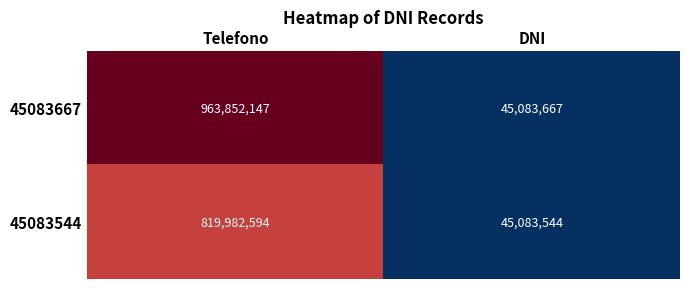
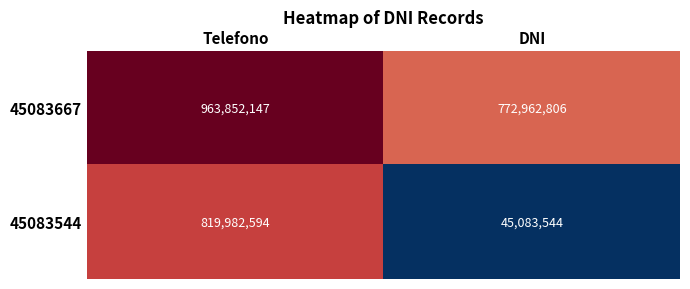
45083667, DNI: 45,083,667 -> 772,962,806
